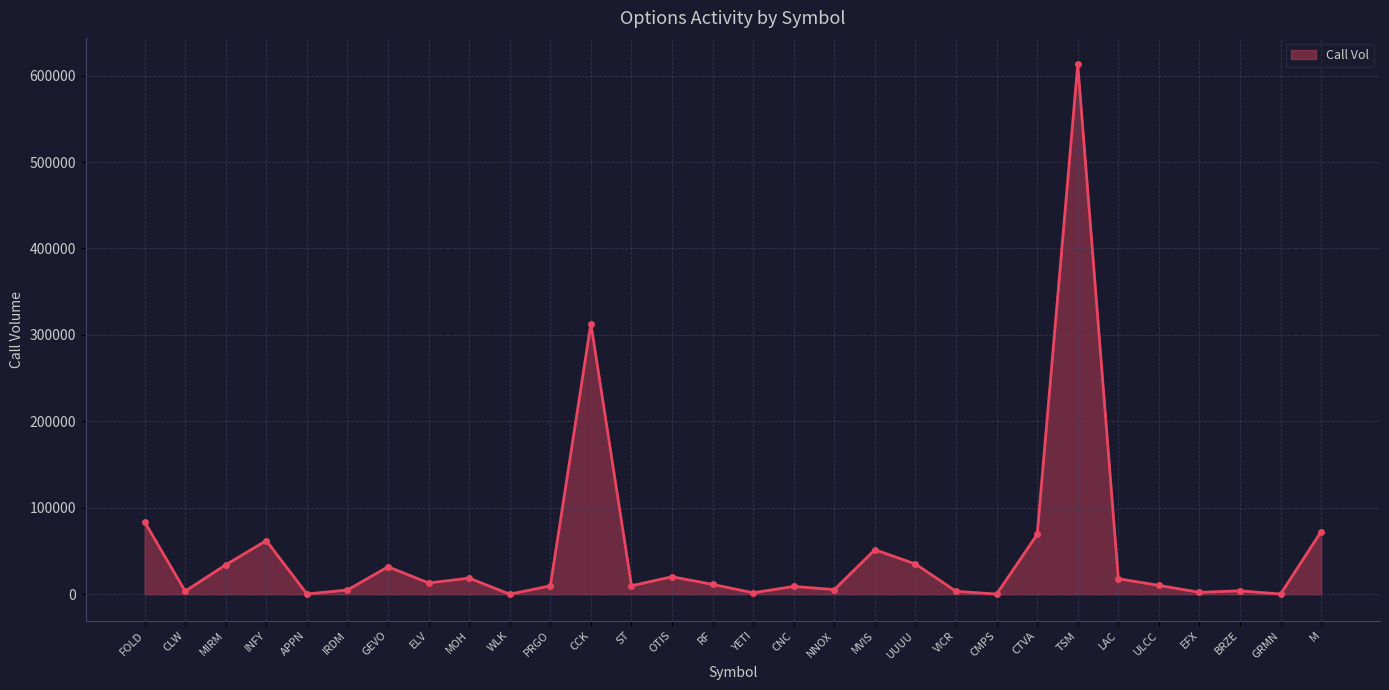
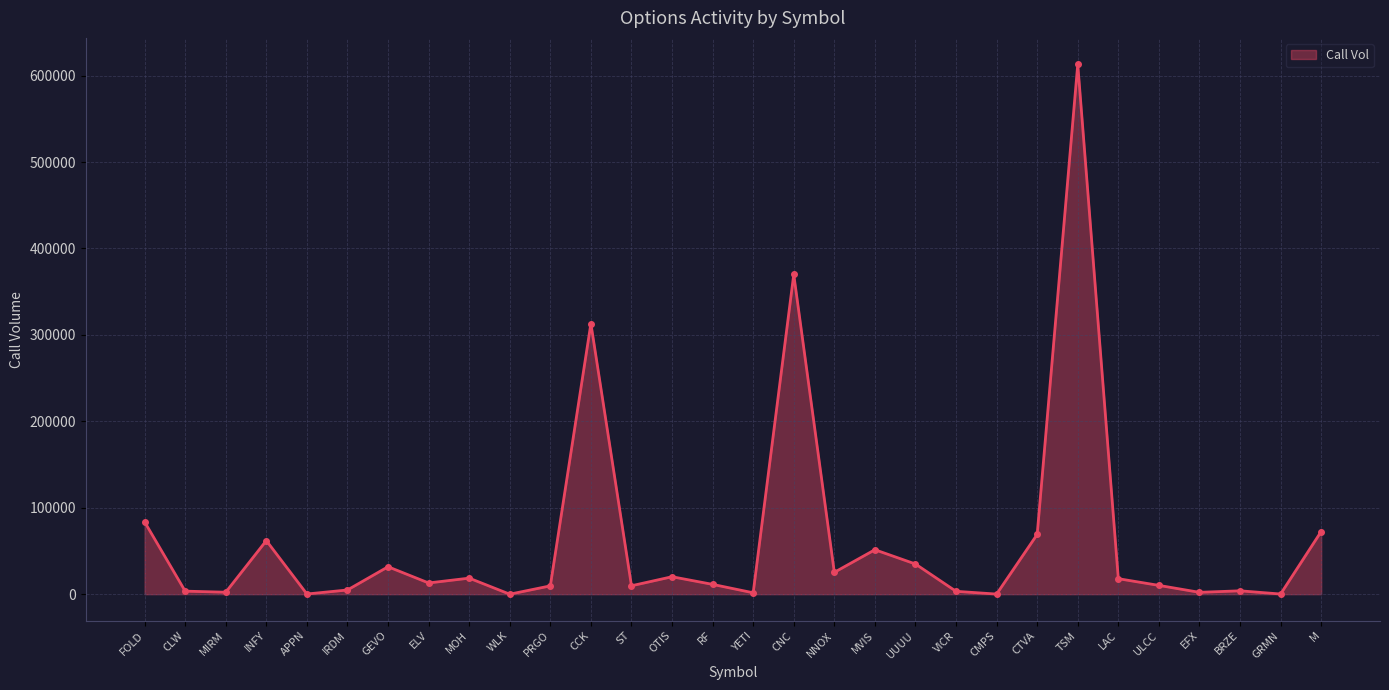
MIRM: 30000 -> 0
CNC: 10000 -> 370000
NNOX: 10000 -> 30000
